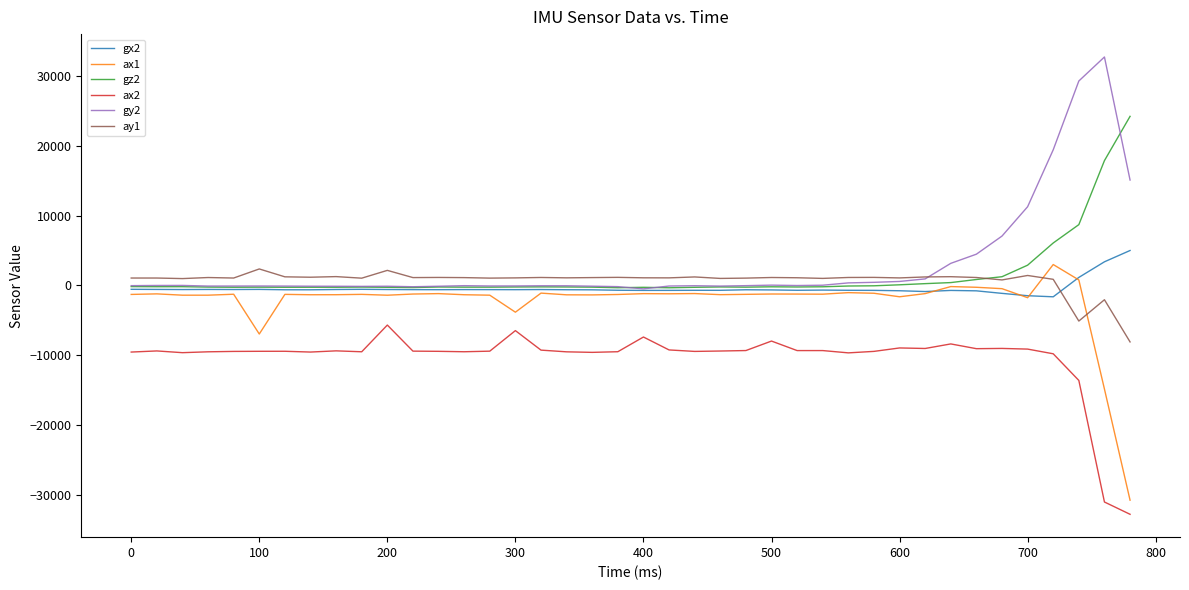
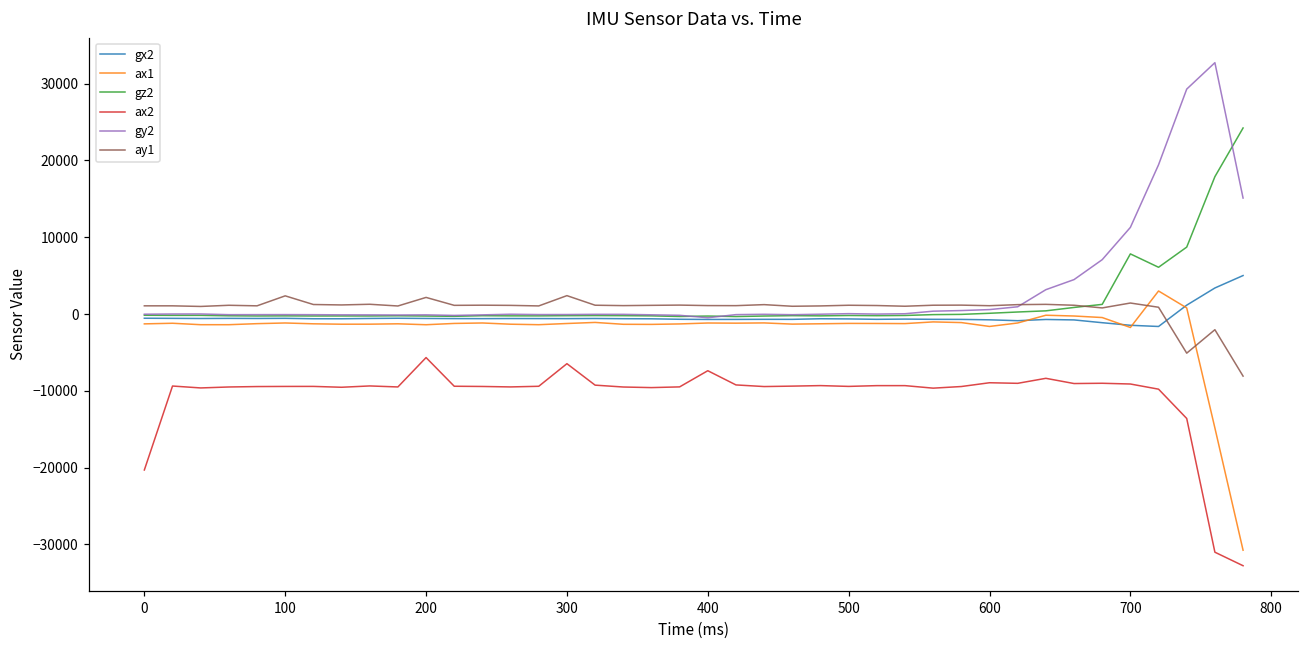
ax2, 0: -10000 -> -20000
ax1, 100: -7000 -> -1000
ax1, 300: -4000 -> -1000
ay1, 300: 1000 -> 2000
ax2, 500: -8000 -> -9000
gz2, 700: 3000 -> 8000
